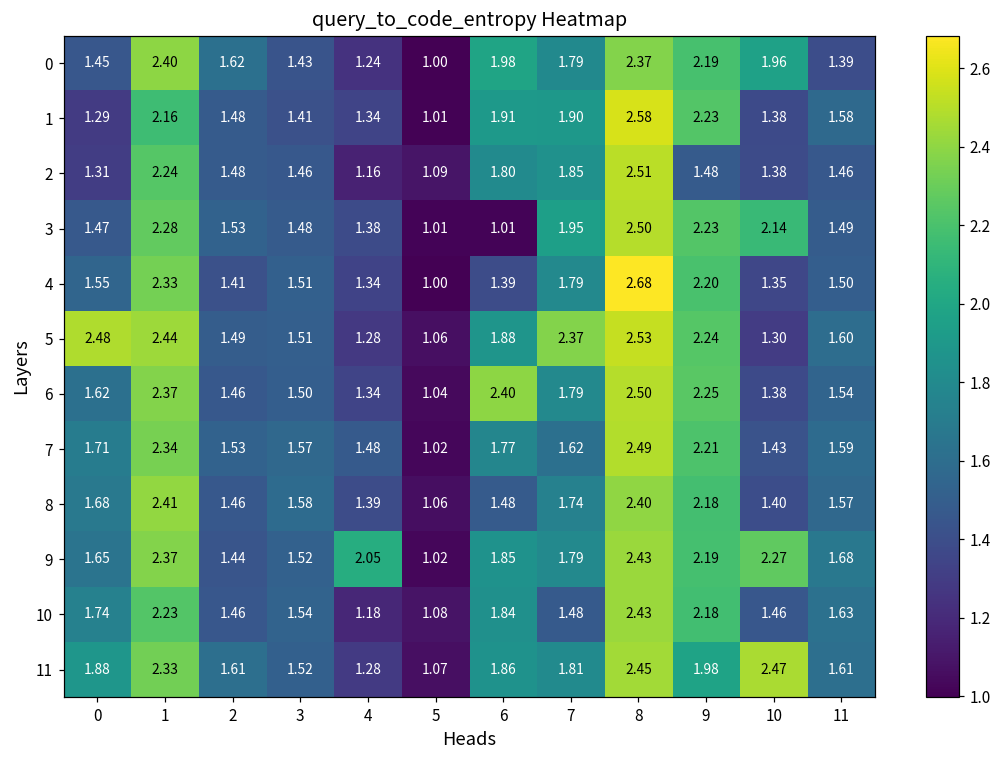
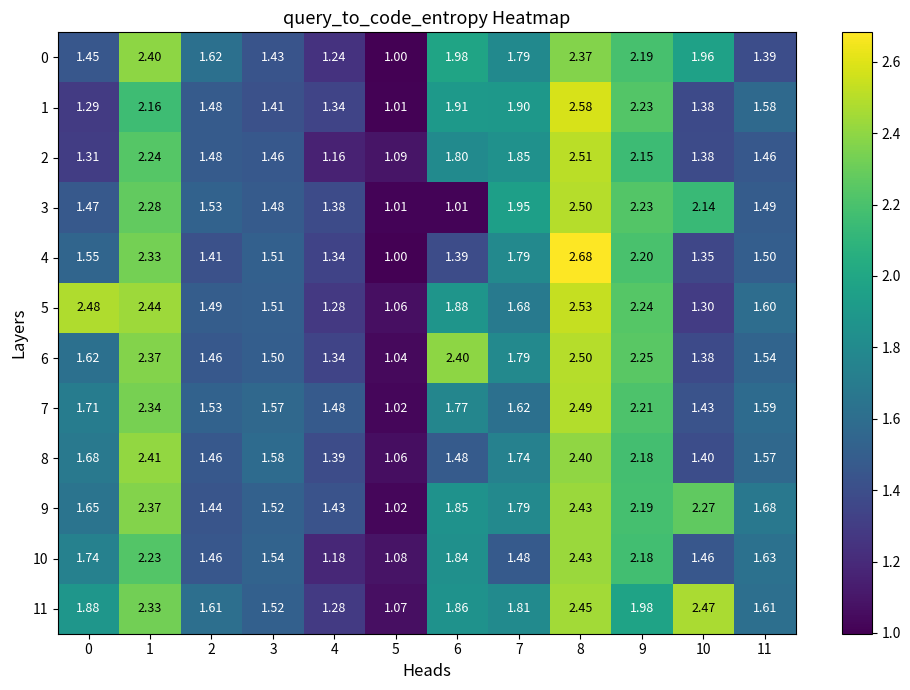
2, 9: 1.48 -> 2.15
5, 7: 2.37 -> 1.68
9, 4: 2.05 -> 1.43
